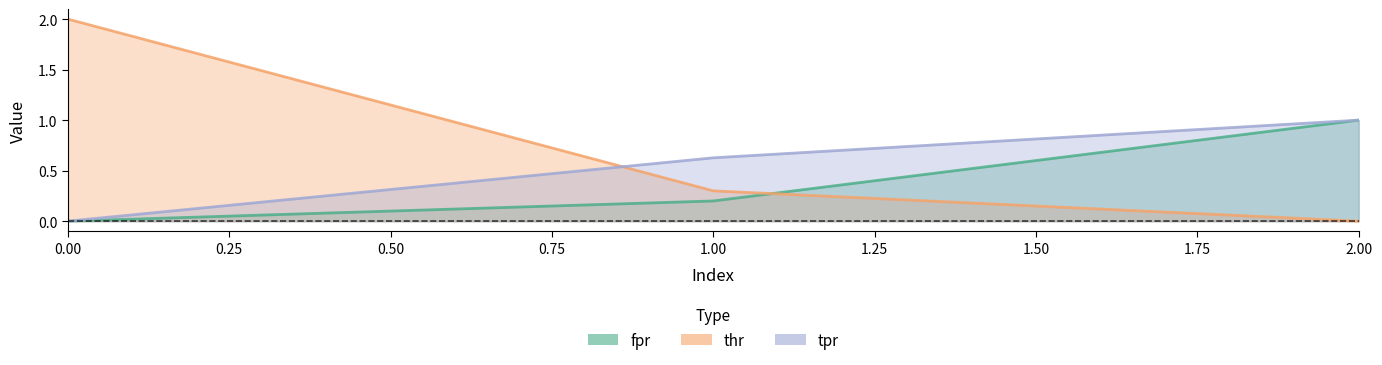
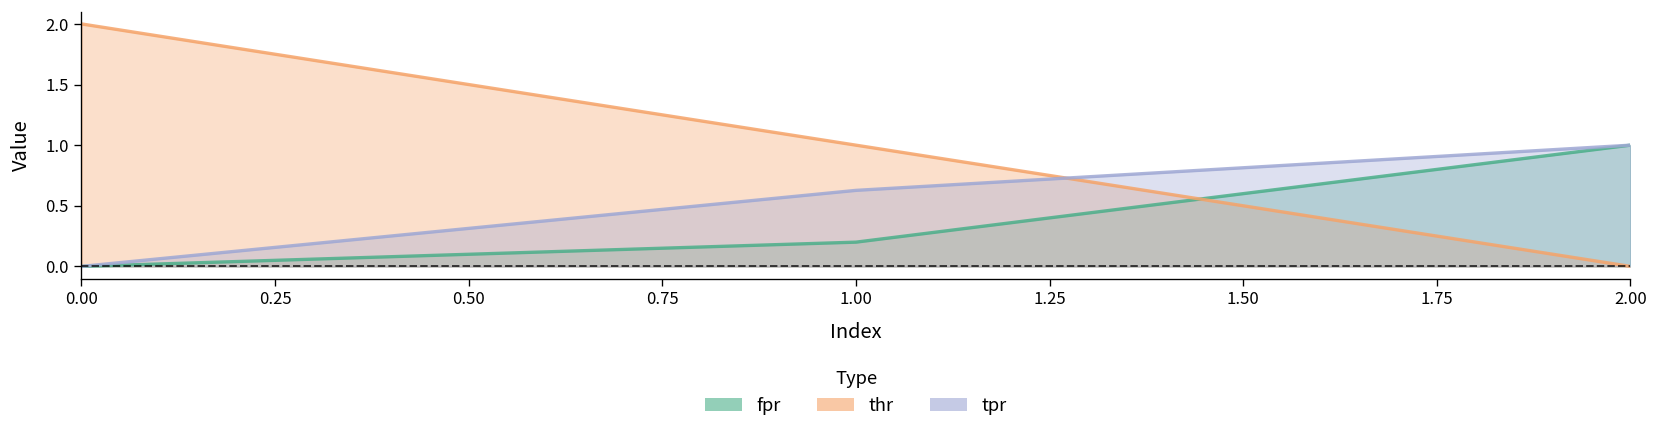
thr, 1.00: 0.3 -> 1.0
